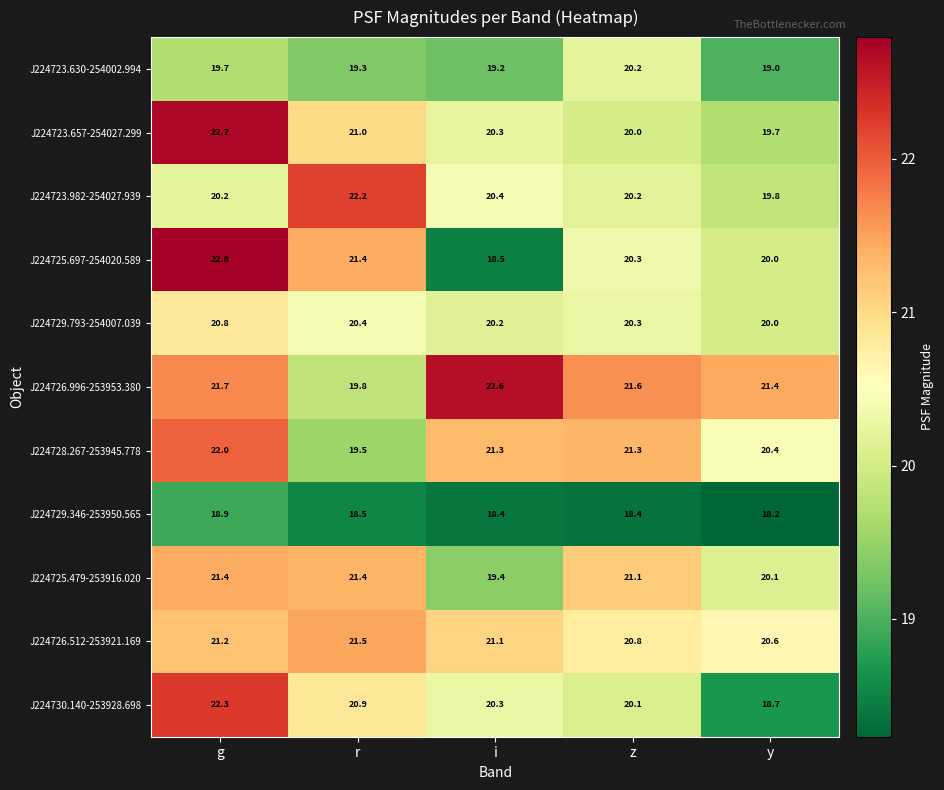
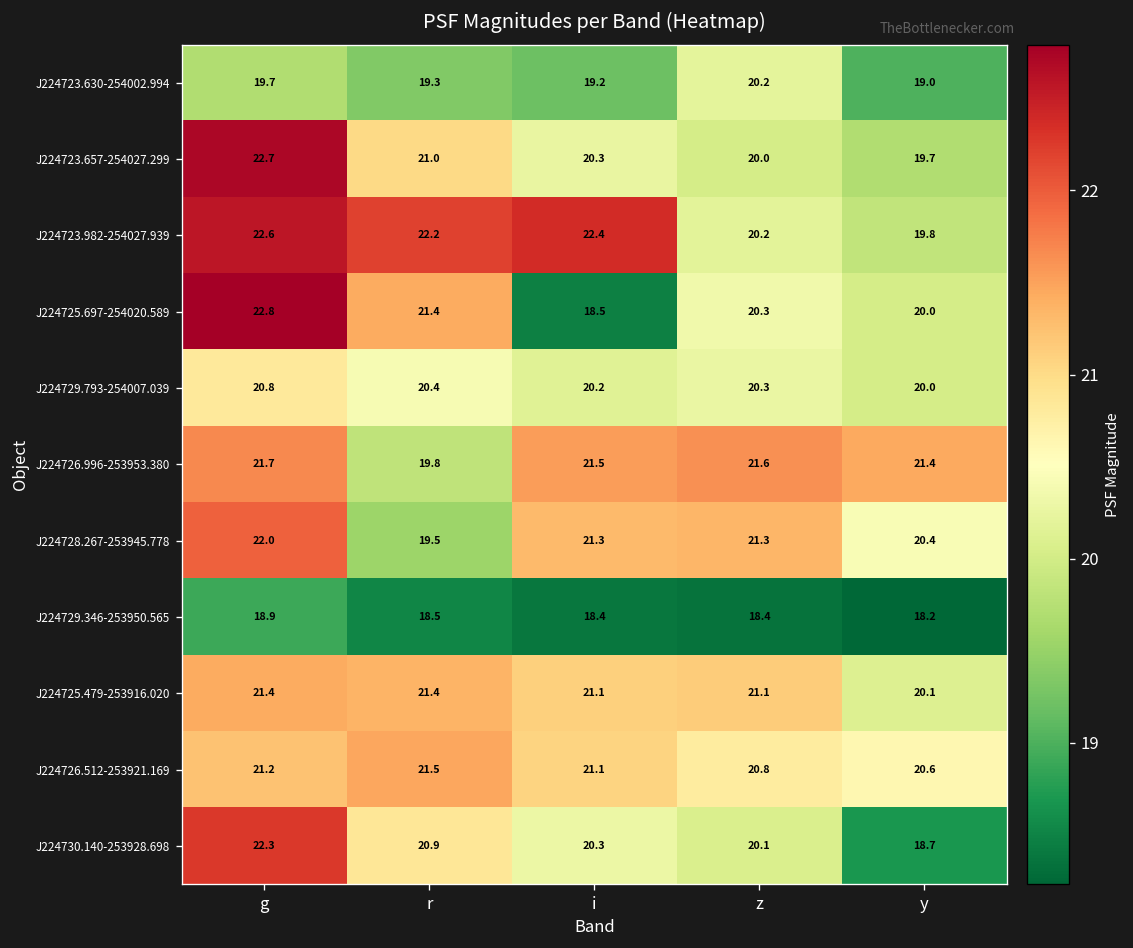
J224723.982-254027.939, g: 20.2 -> 22.6
J224723.982-254027.939, i: 20.4 -> 22.4
J224726.996-253953.380, i: 22.6 -> 21.5
J224725.479-253916.020, i: 19.4 -> 21.1
